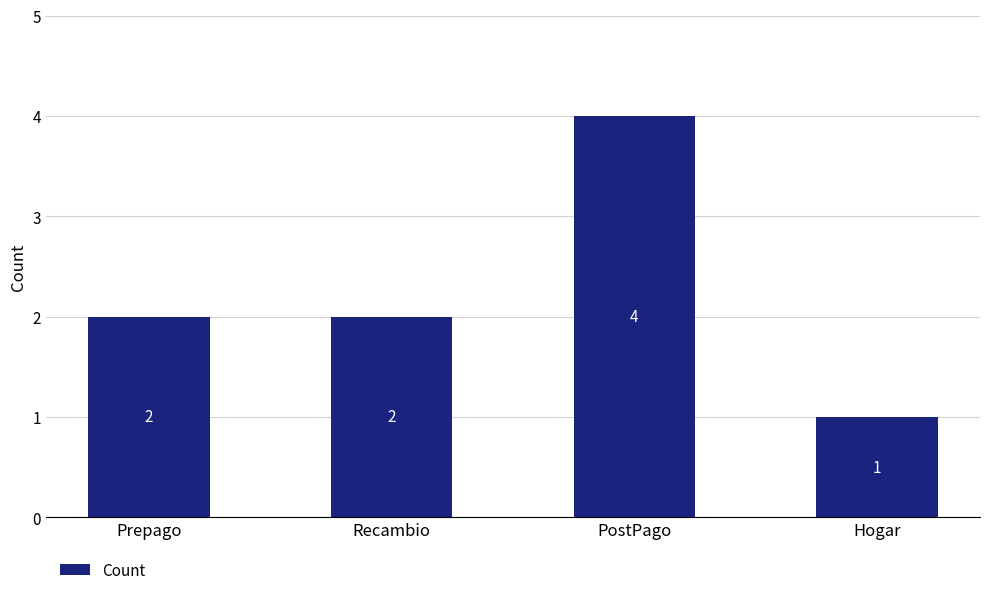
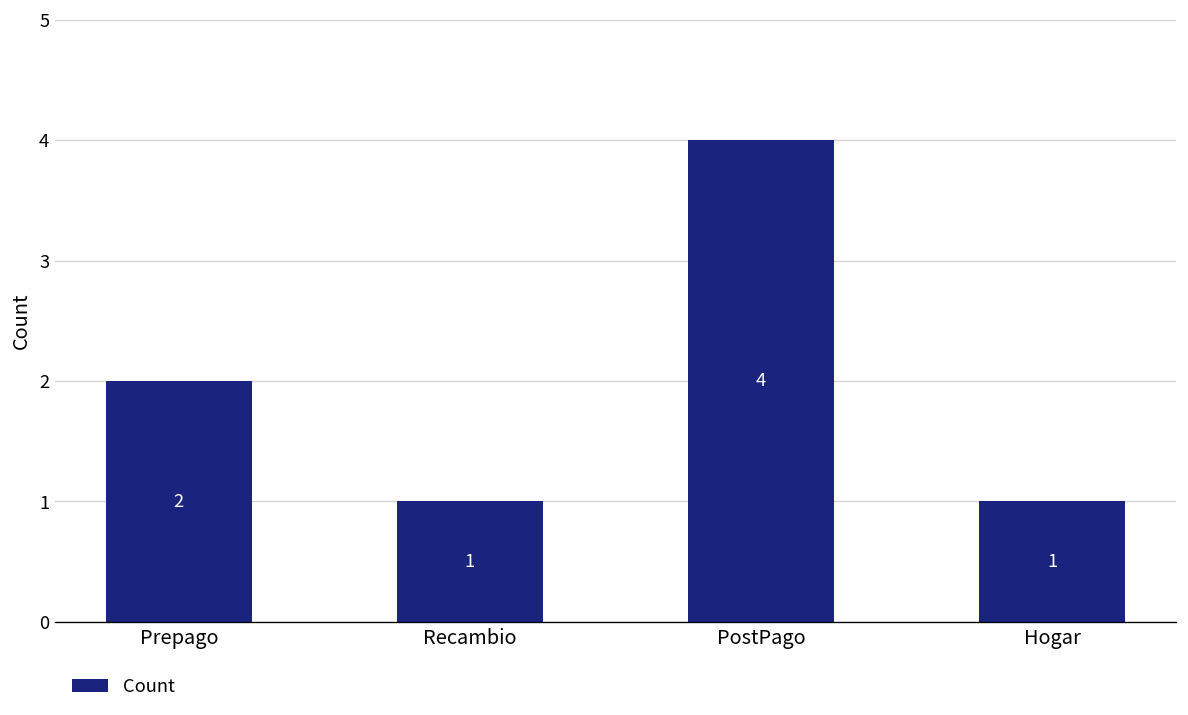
Recambio: 2 -> 1
